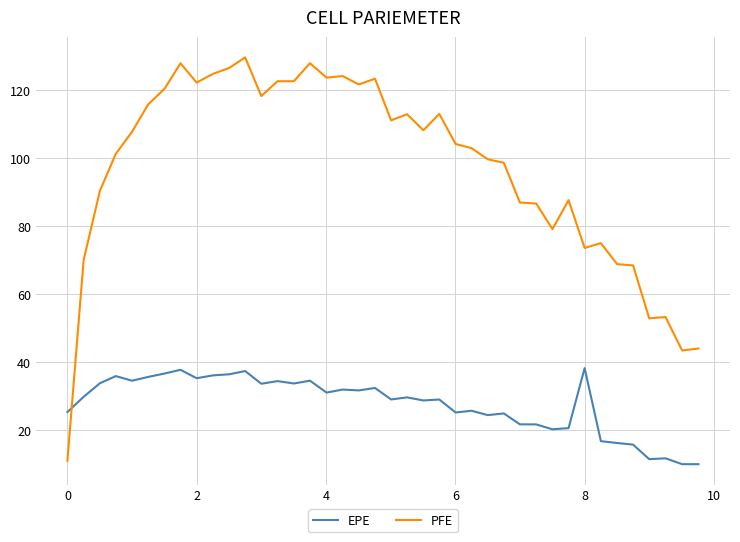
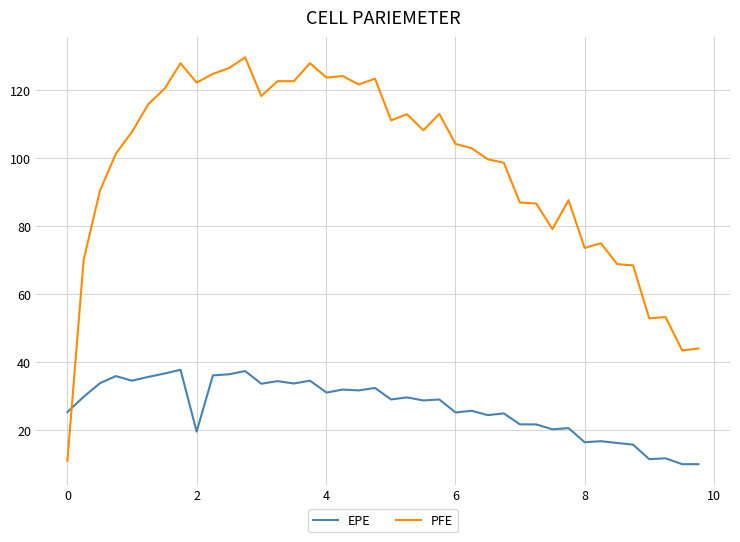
EPE, 2: 35 -> 20
EPE, 8: 38 -> 16
